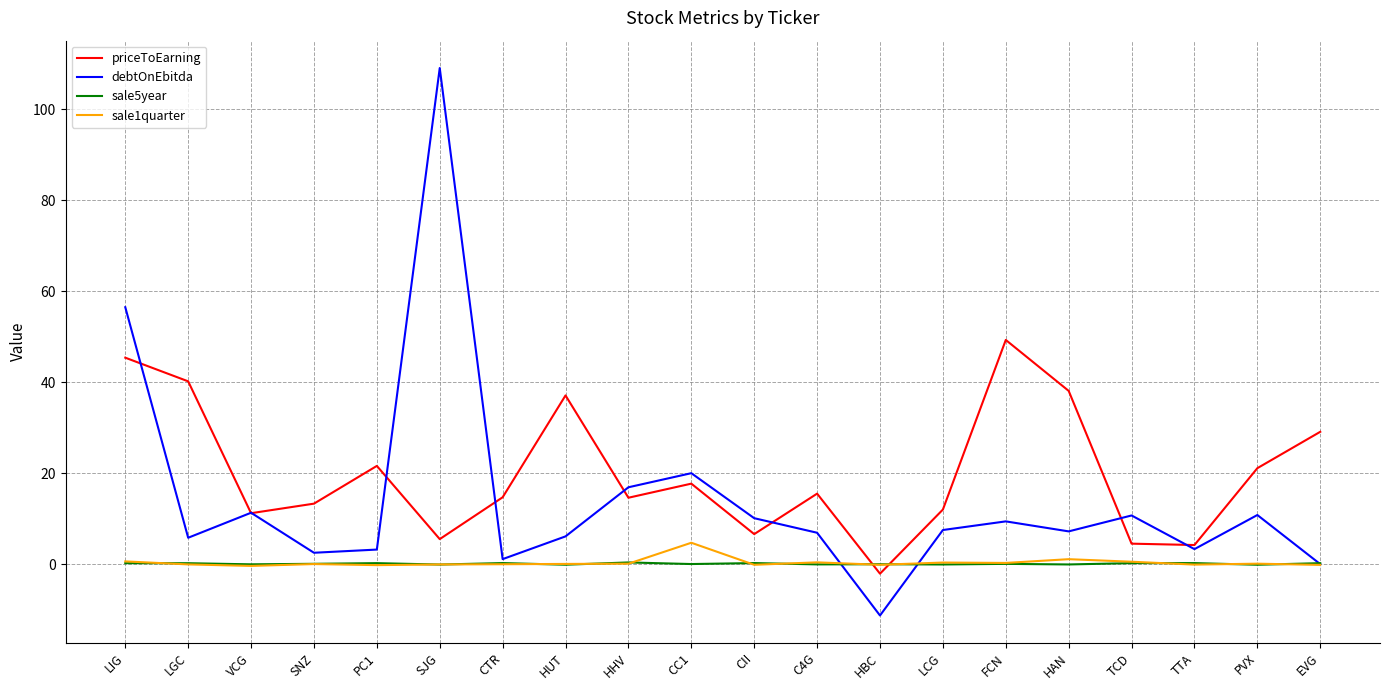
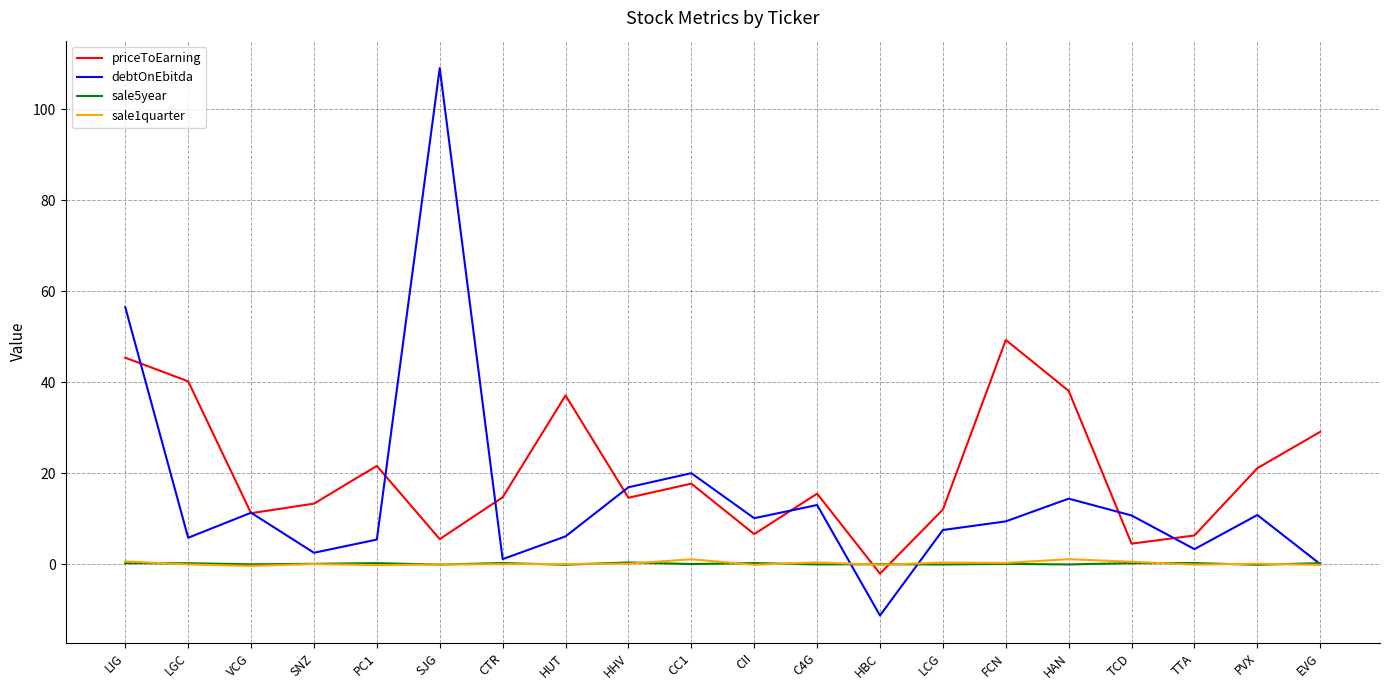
debtOnEbitda, PC1: 3 -> 5
sale1quarter, CC1: 5 -> 1
debtOnEbitda, C4G: 7 -> 13
debtOnEbitda, HAN: 7 -> 14
priceToEarning, TTA: 4 -> 6
